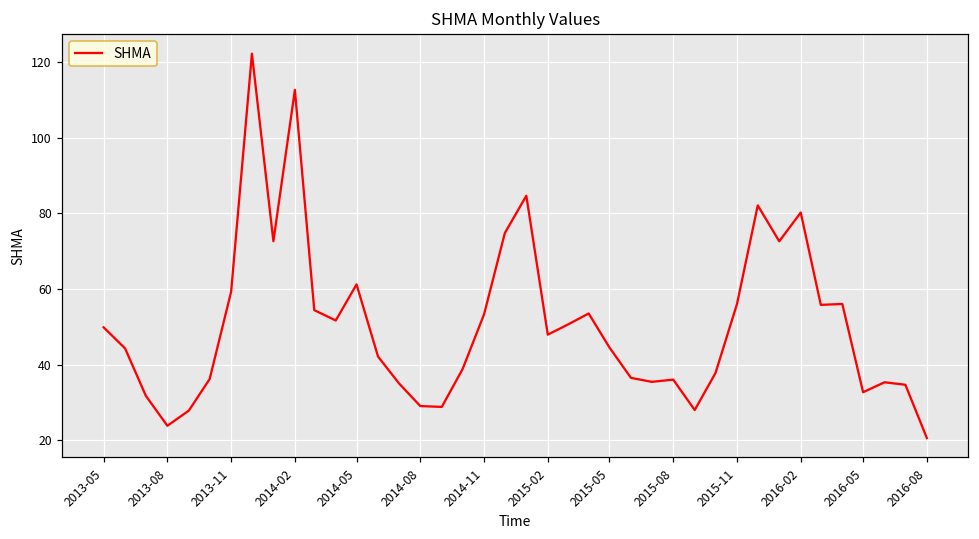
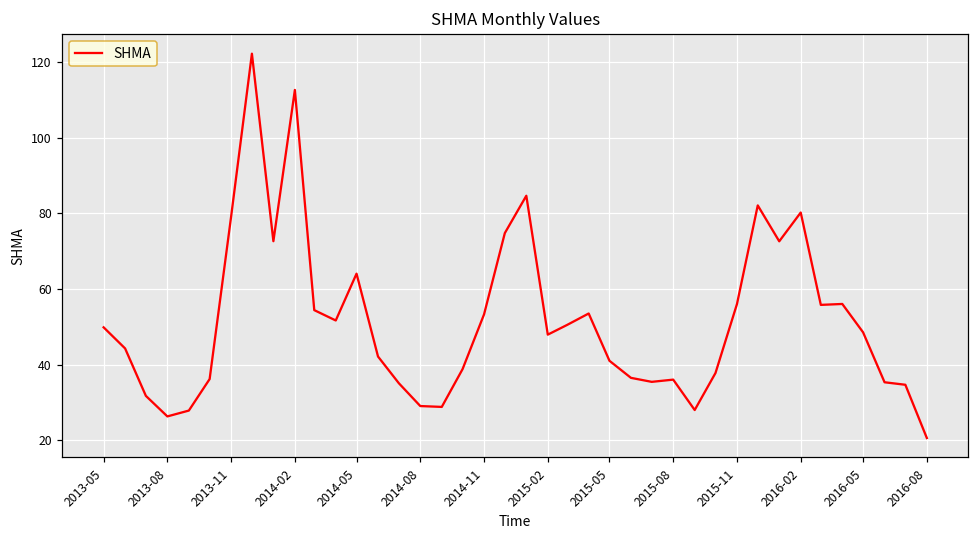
2013-08: 24 -> 26
2013-11: 59 -> 79
2014-05: 61 -> 64
2015-05: 45 -> 41
2016-05: 33 -> 49
